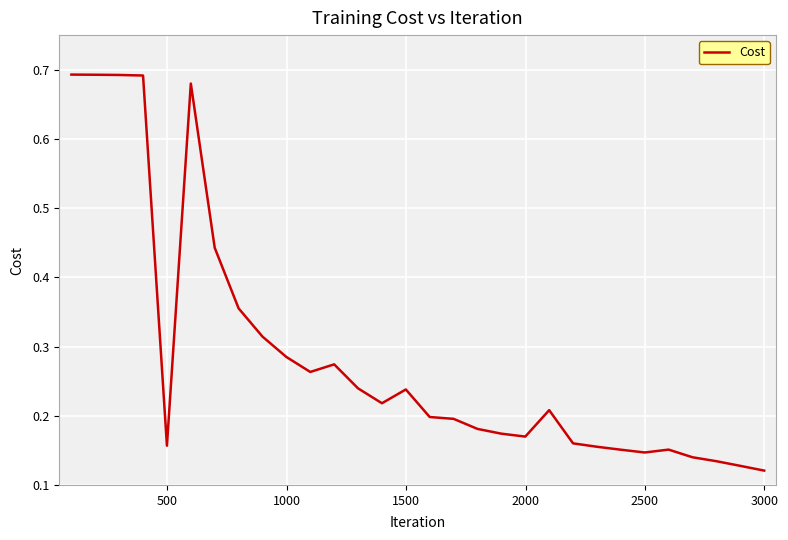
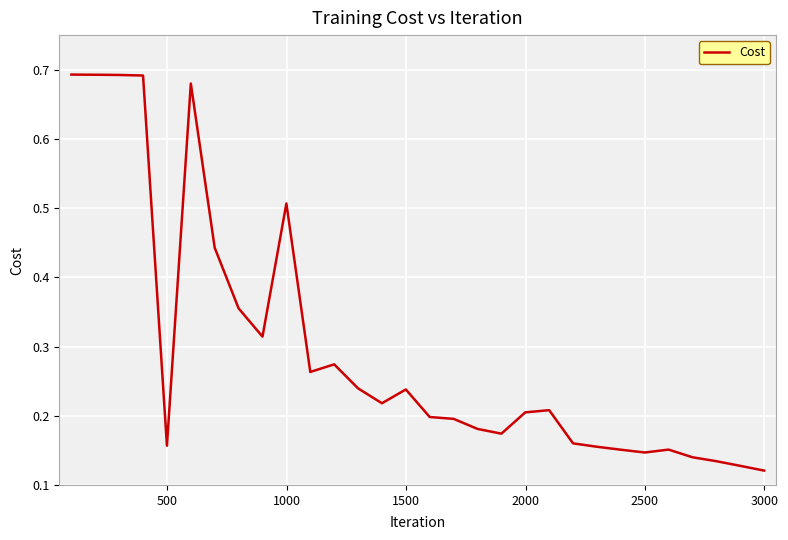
1000: 0.28 -> 0.51
2000: 0.17 -> 0.20
